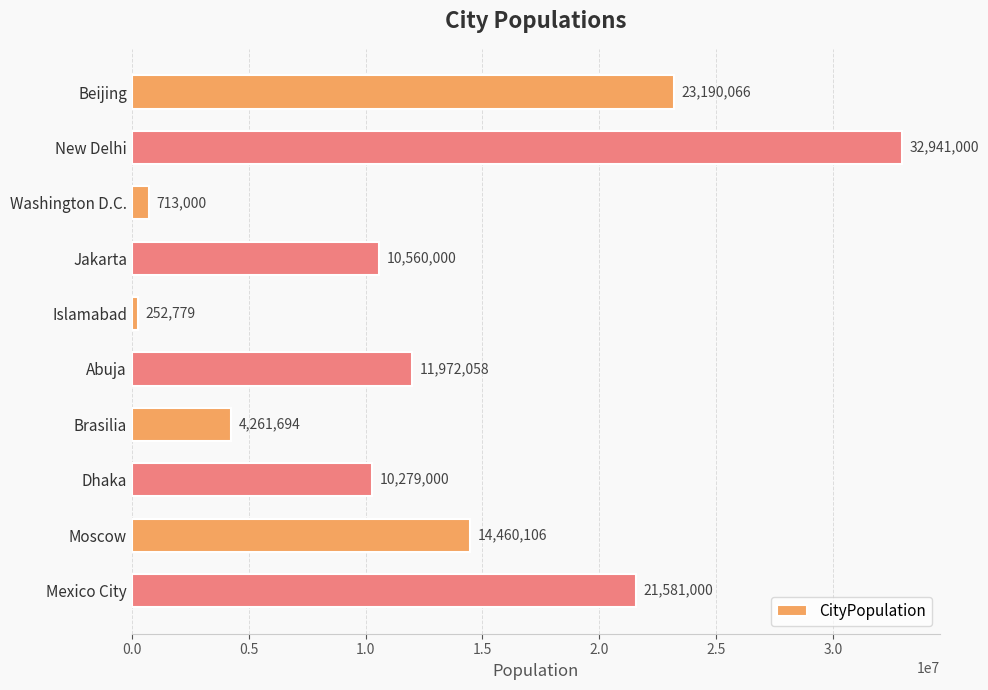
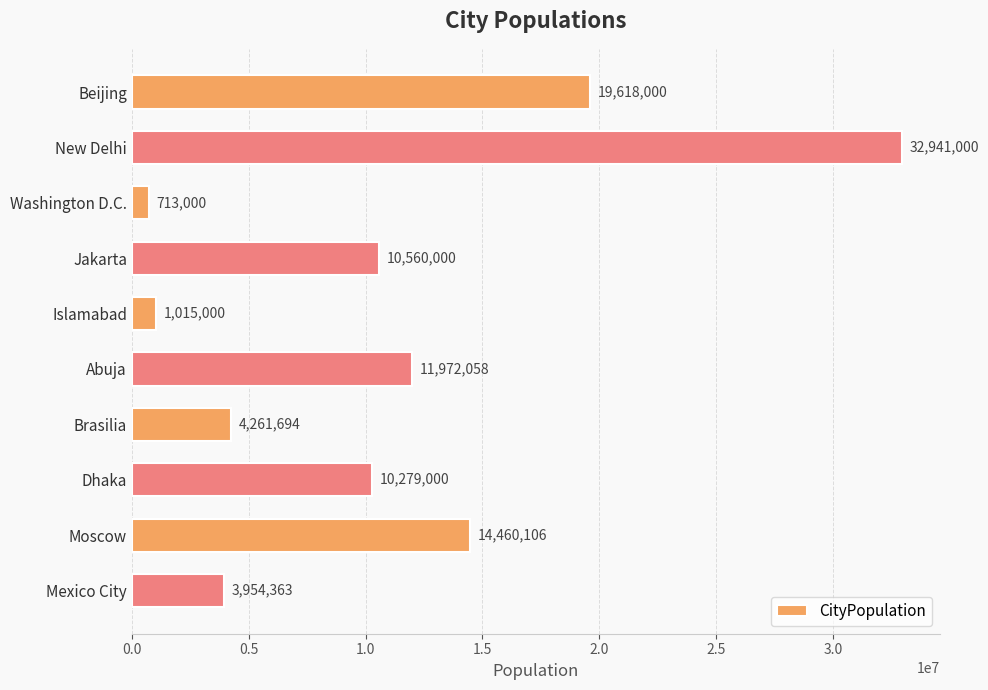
Beijing: 23,190,066 -> 19,618,000
Islamabad: 252,779 -> 1,015,000
Mexico City: 21,581,000 -> 3,954,363
